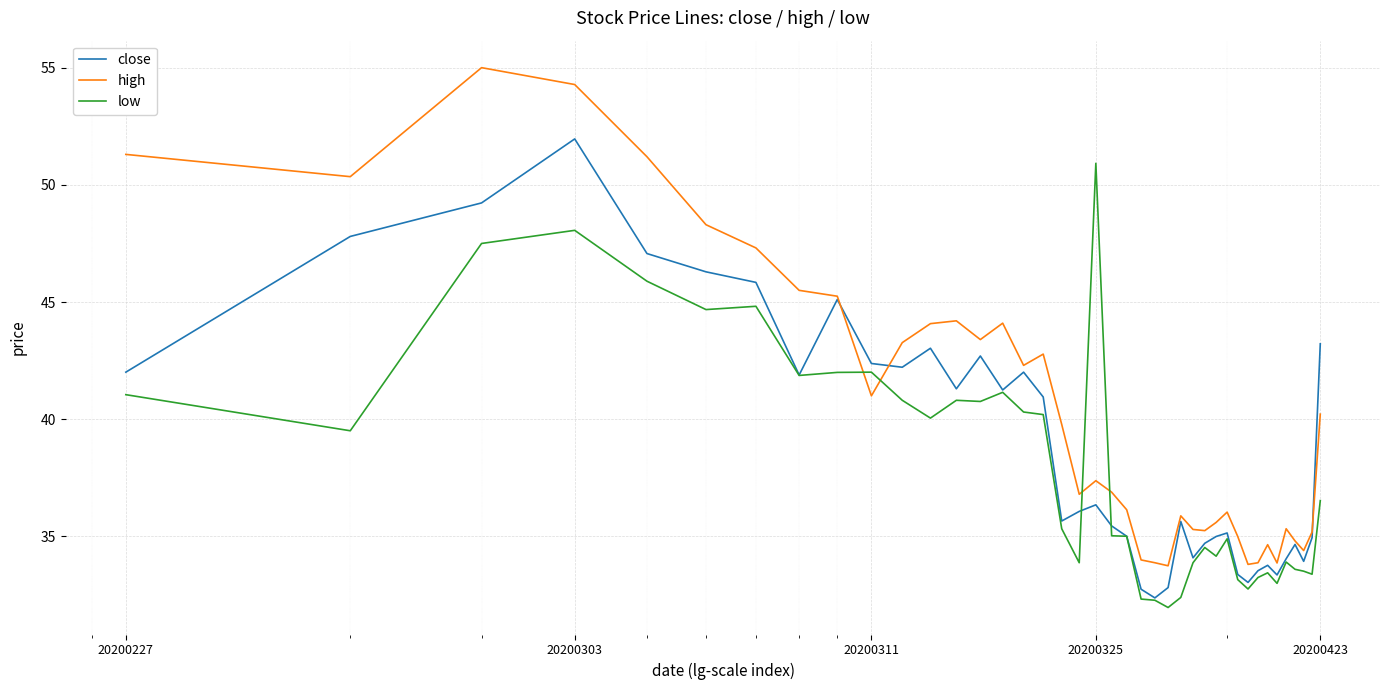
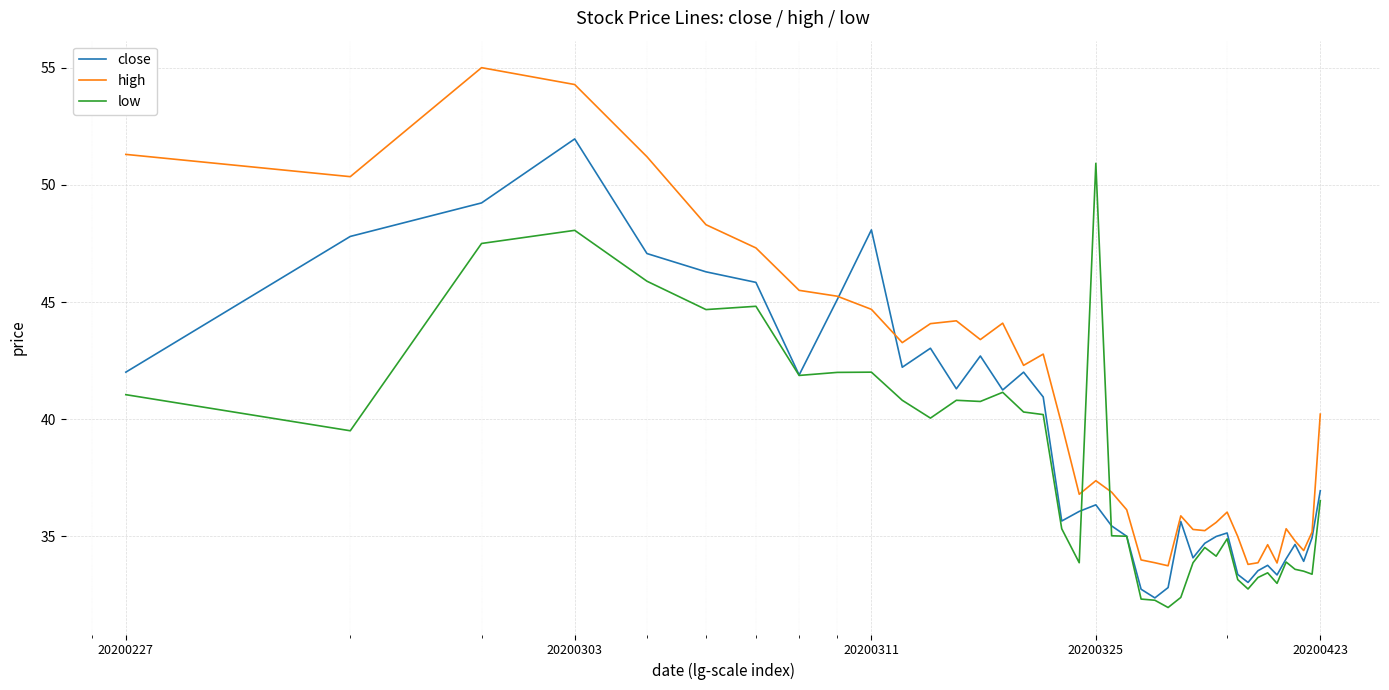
close, 20200311: 42.4 -> 48.1
high, 20200311: 41.0 -> 44.7
close, 20200423: 43.2 -> 37.0
